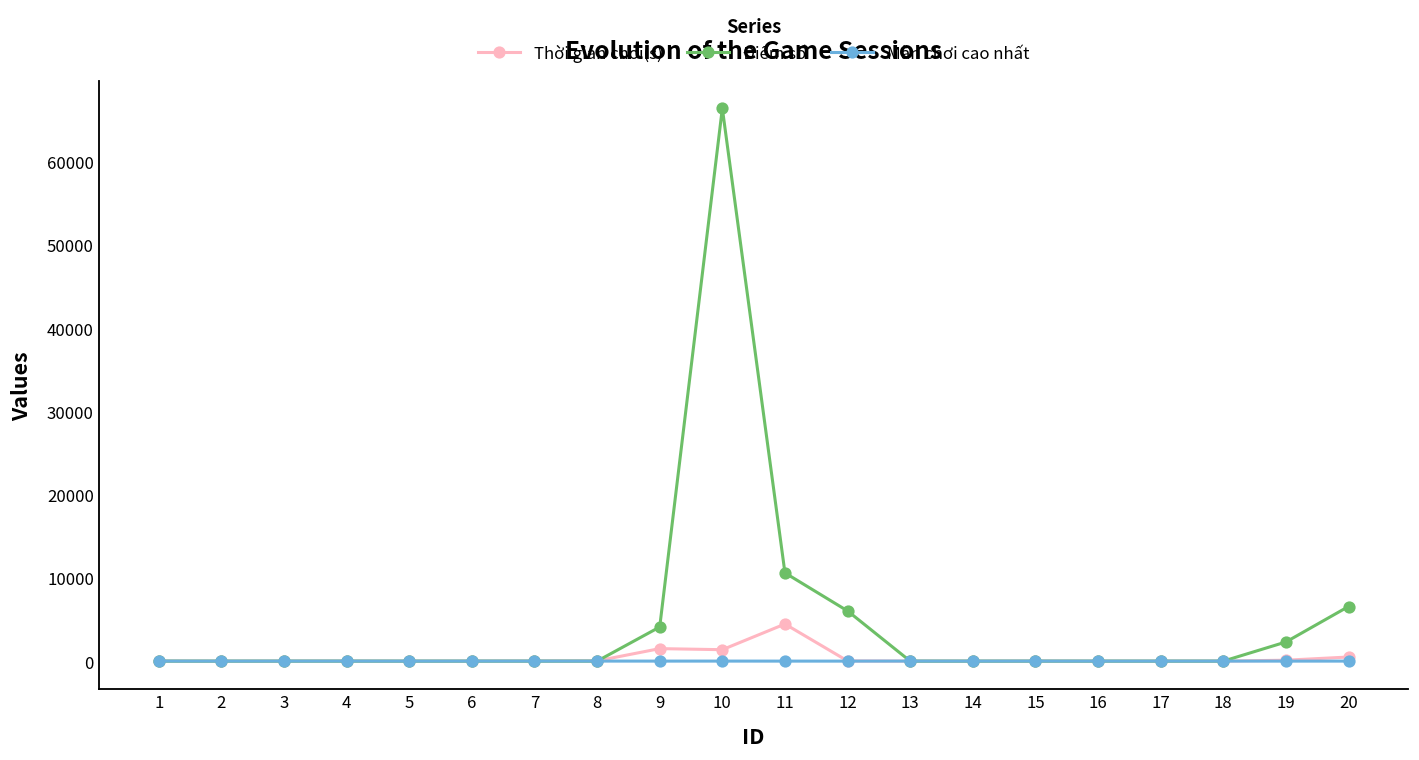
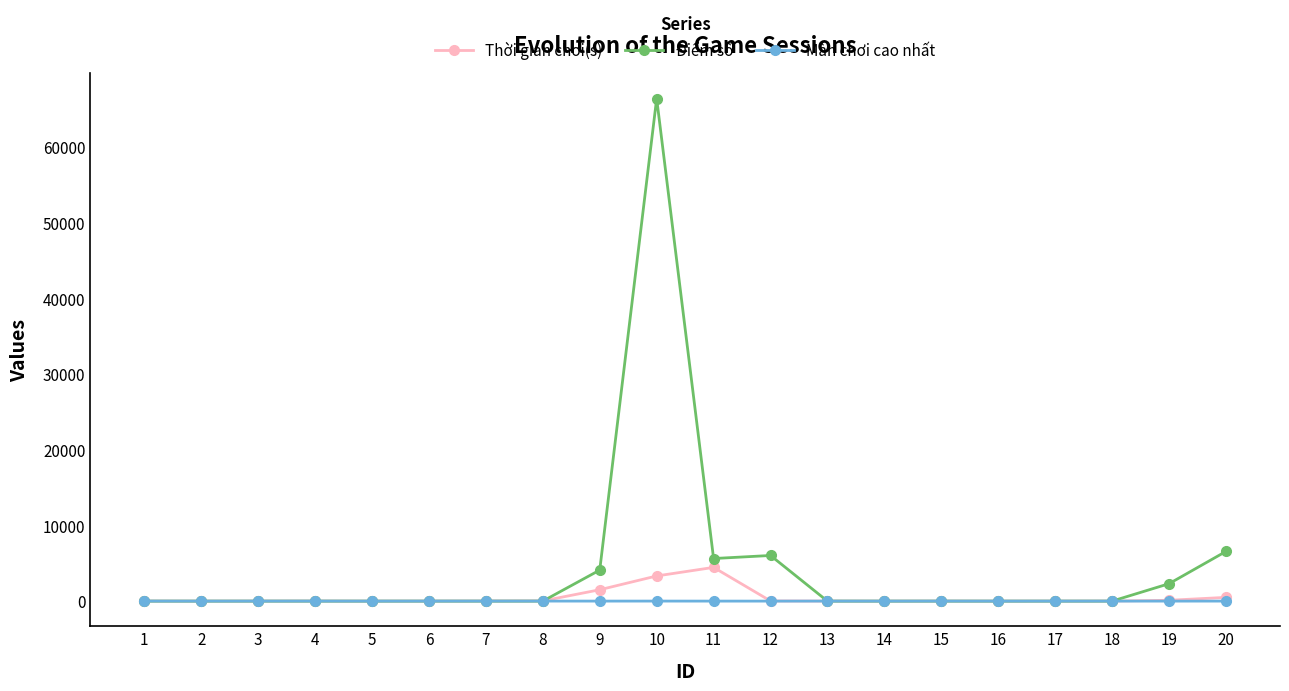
Thời gian chơi(s), 10: 1000 -> 3000
Điểm số, 11: 11000 -> 6000
